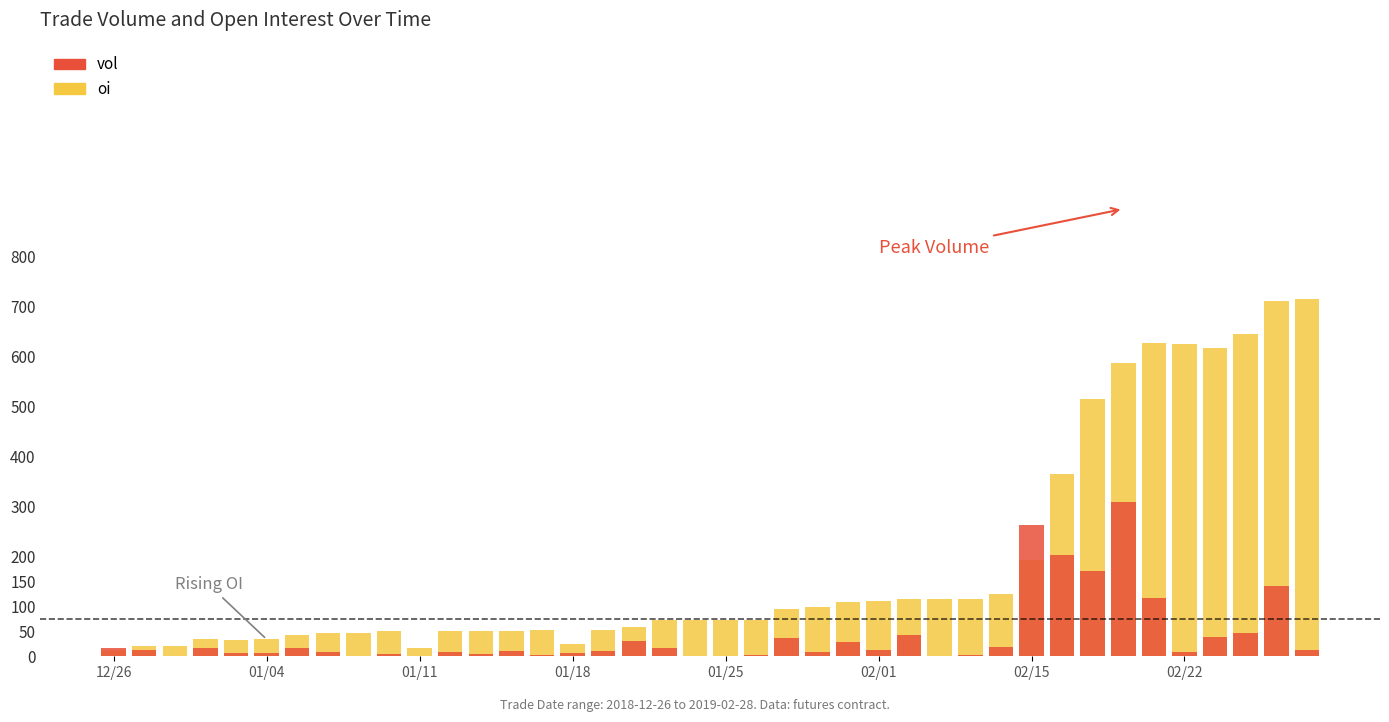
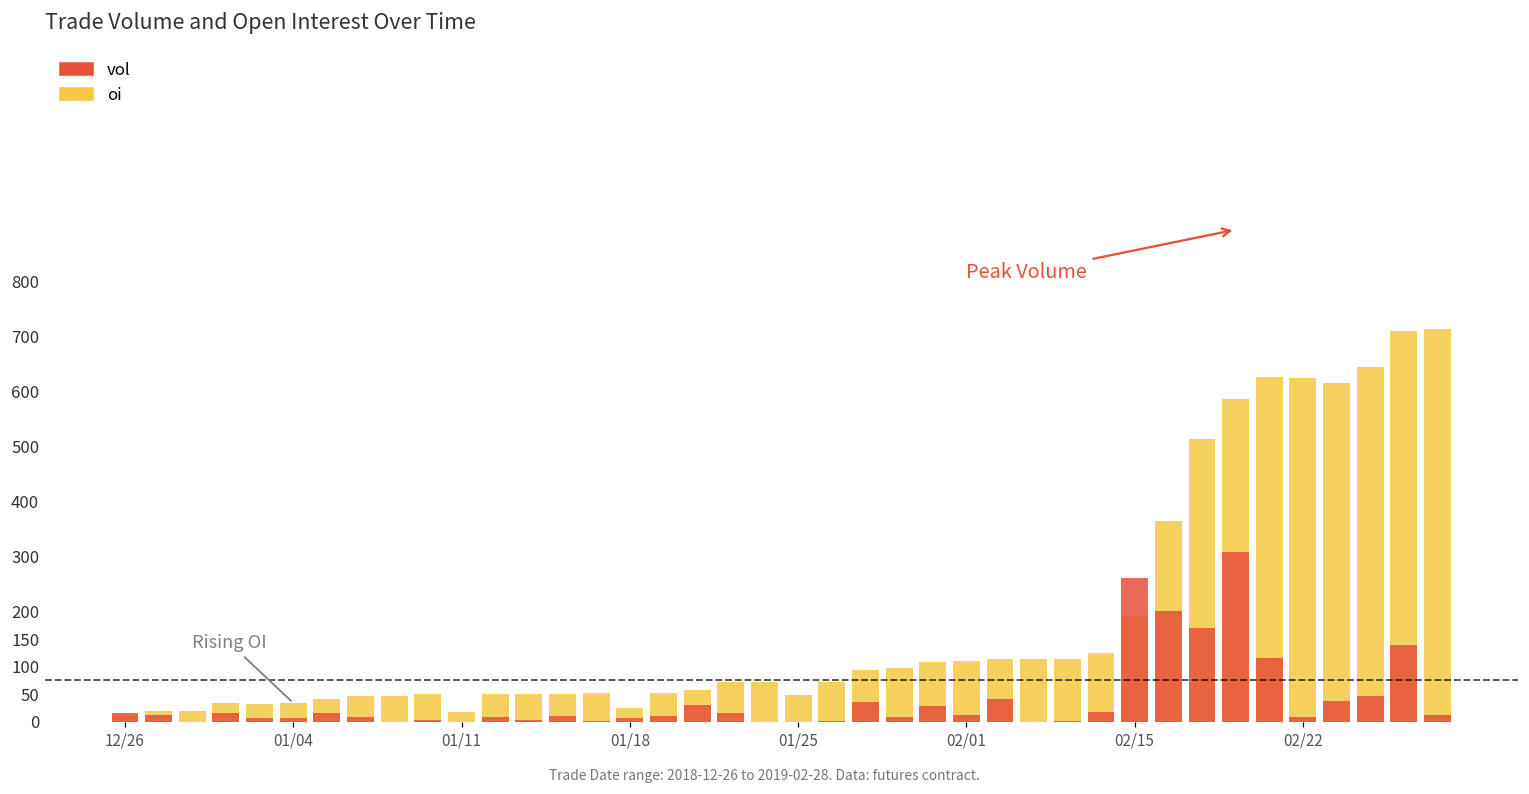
oi, 01/25: 70 -> 50
